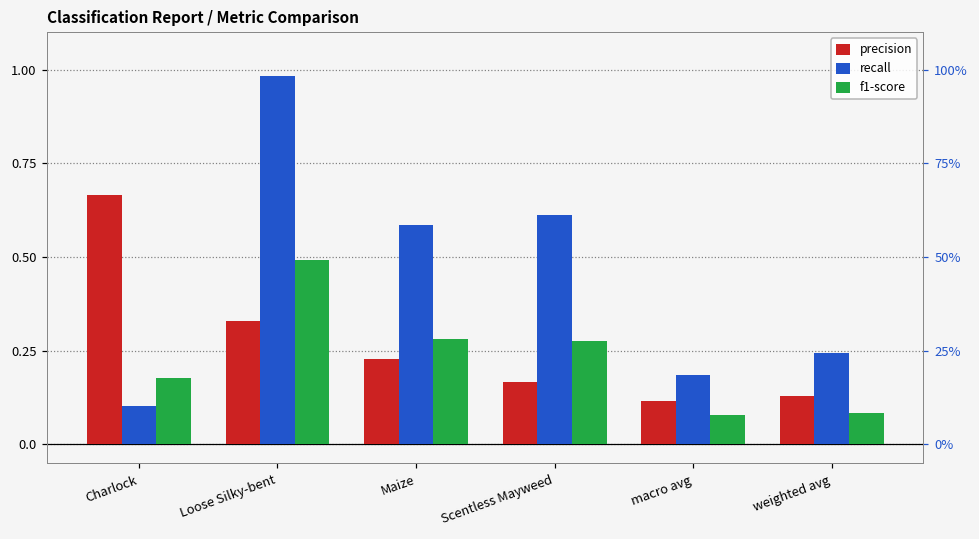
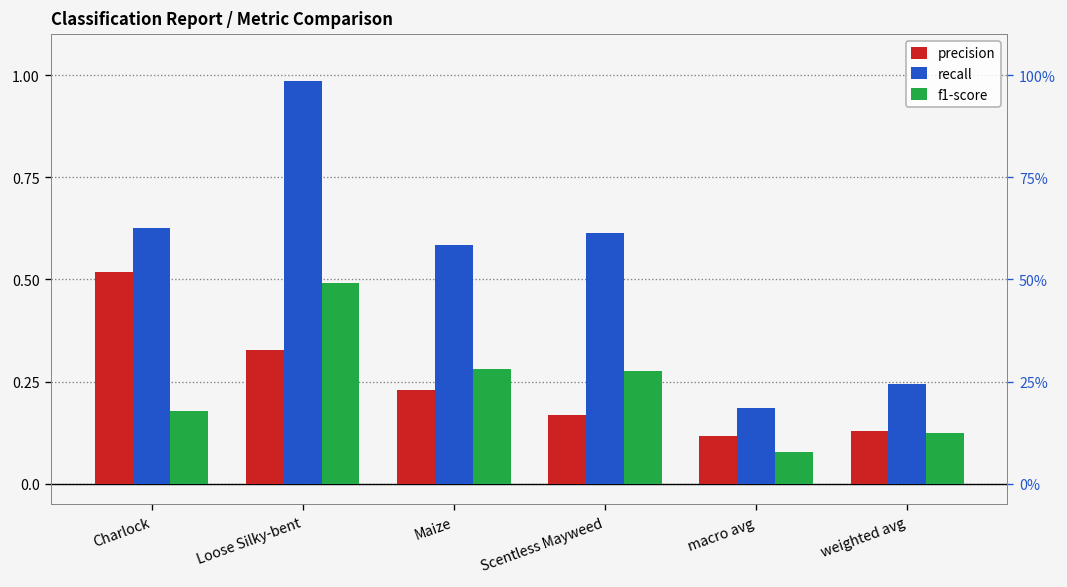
precision, Charlock: 0.67 -> 0.52
recall, Charlock: 0.10 -> 0.63
f1-score, weighted avg: 0.08 -> 0.13
